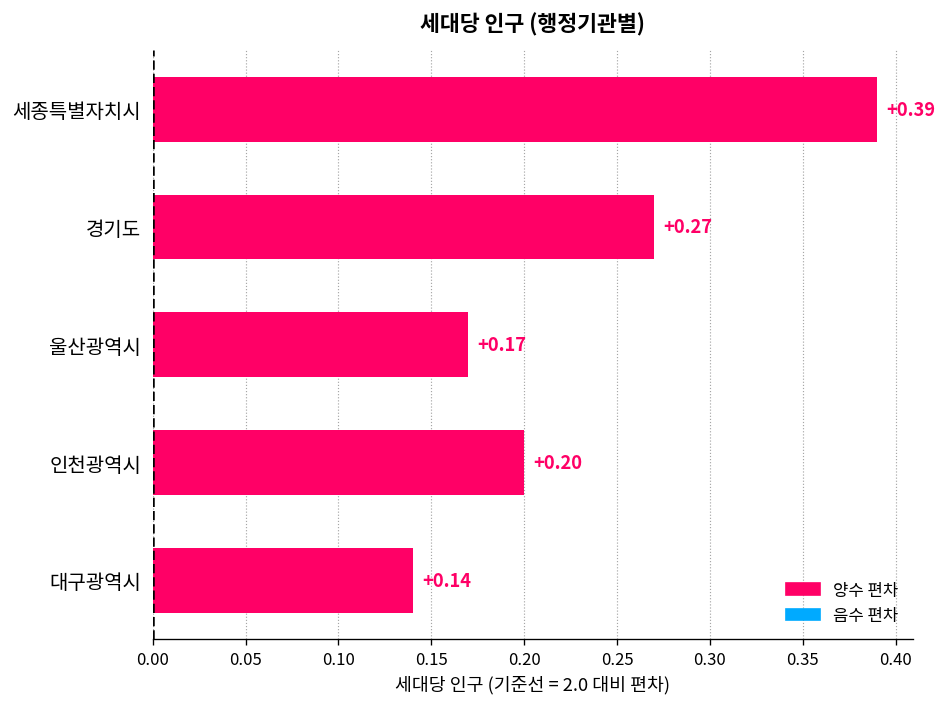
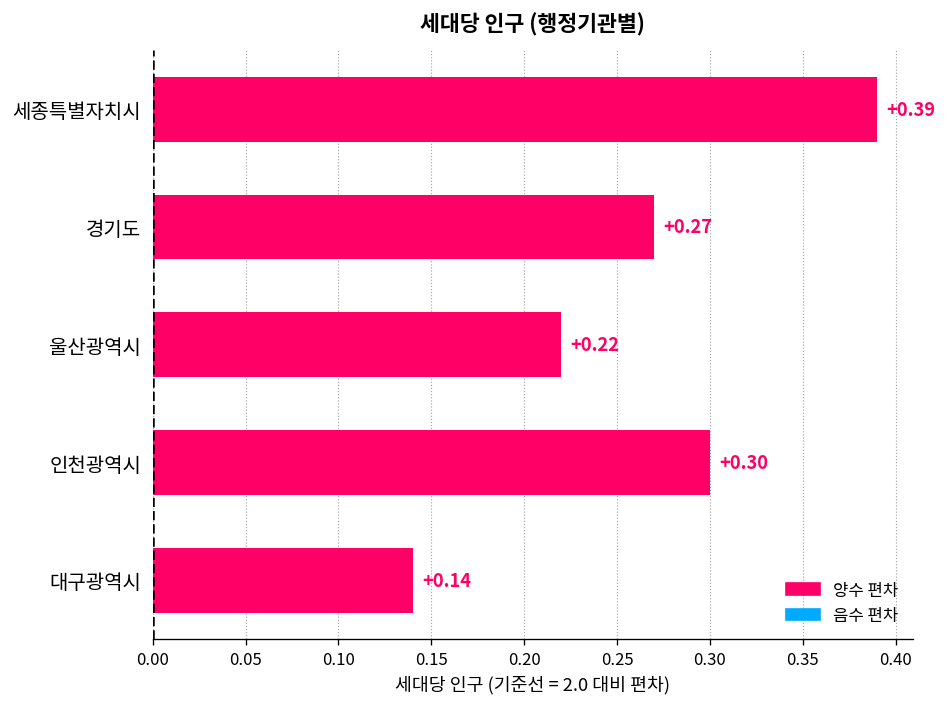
울산광역시: +0.17 -> +0.22
인천광역시: +0.20 -> +0.30
